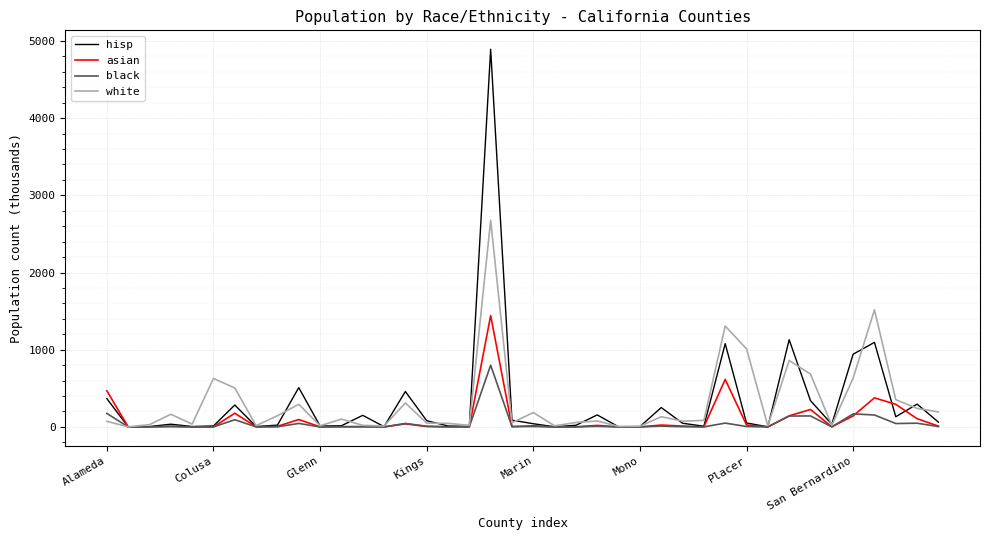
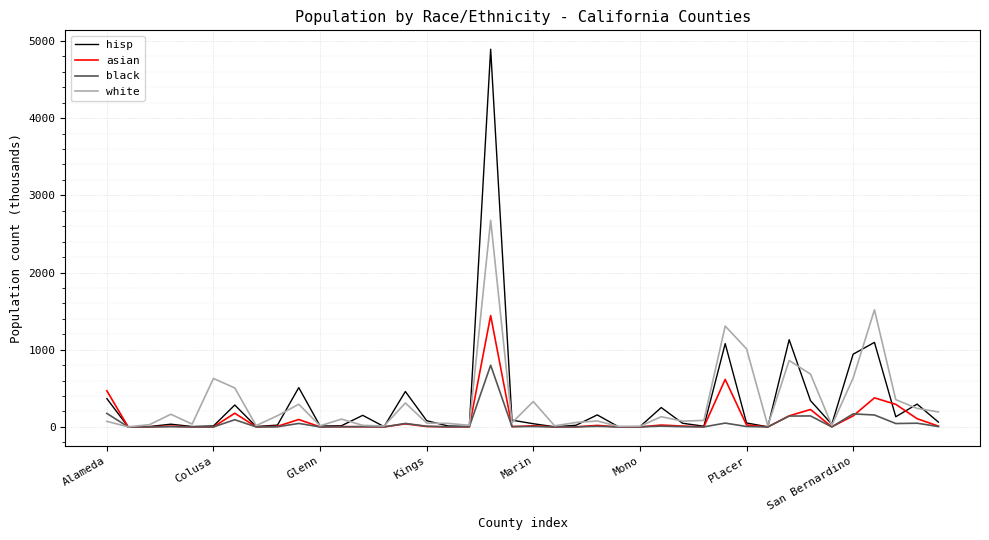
white, Marin: 200 -> 300
